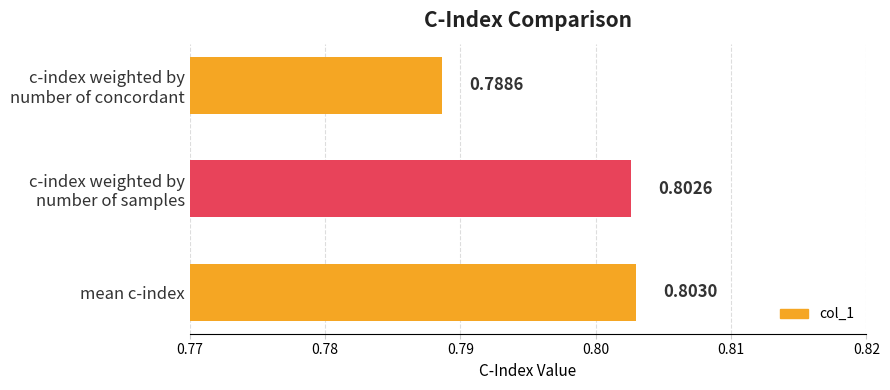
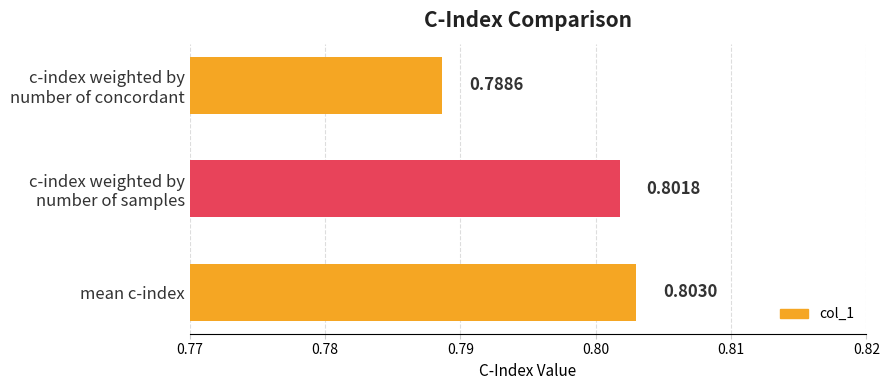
c-index weighted by number of samples: 0.8026 -> 0.8018
